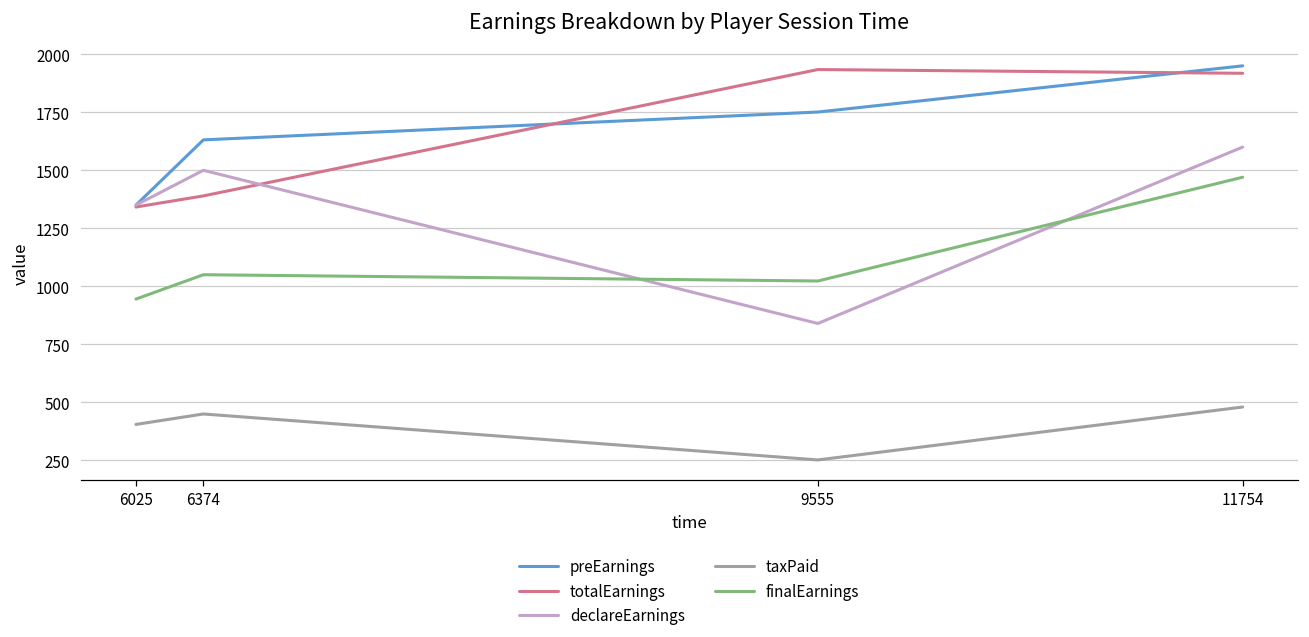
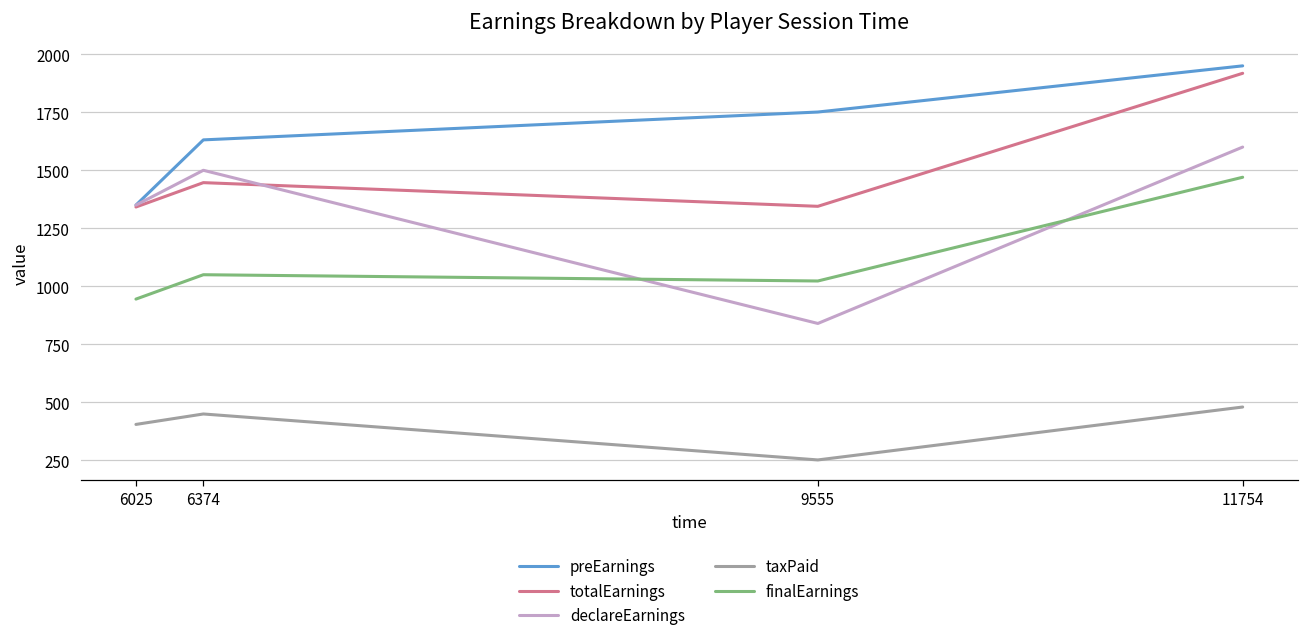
totalEarnings, 6374: 1390 -> 1450
totalEarnings, 9555: 1930 -> 1340
